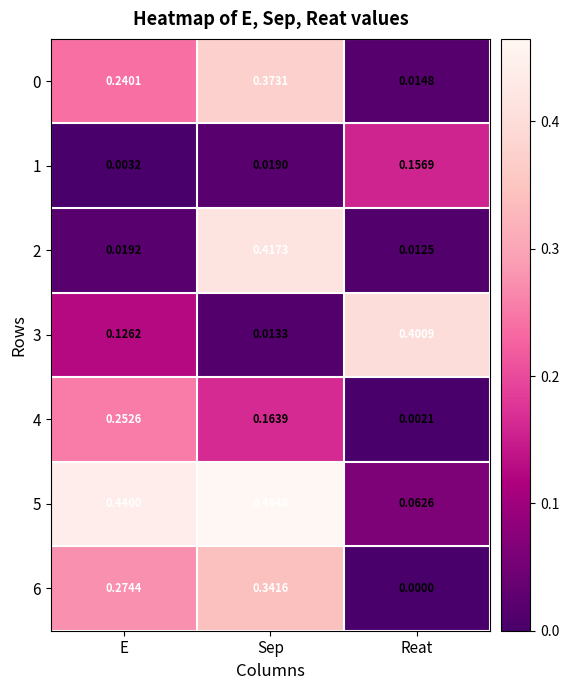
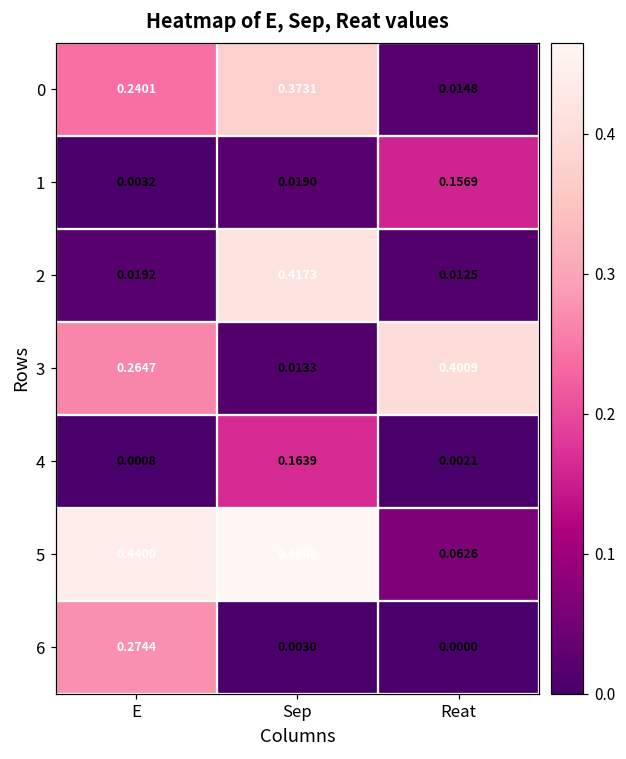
3, E: 0.1262 -> 0.2647
4, E: 0.2526 -> 0.0008
6, Sep: 0.3416 -> 0.0030
